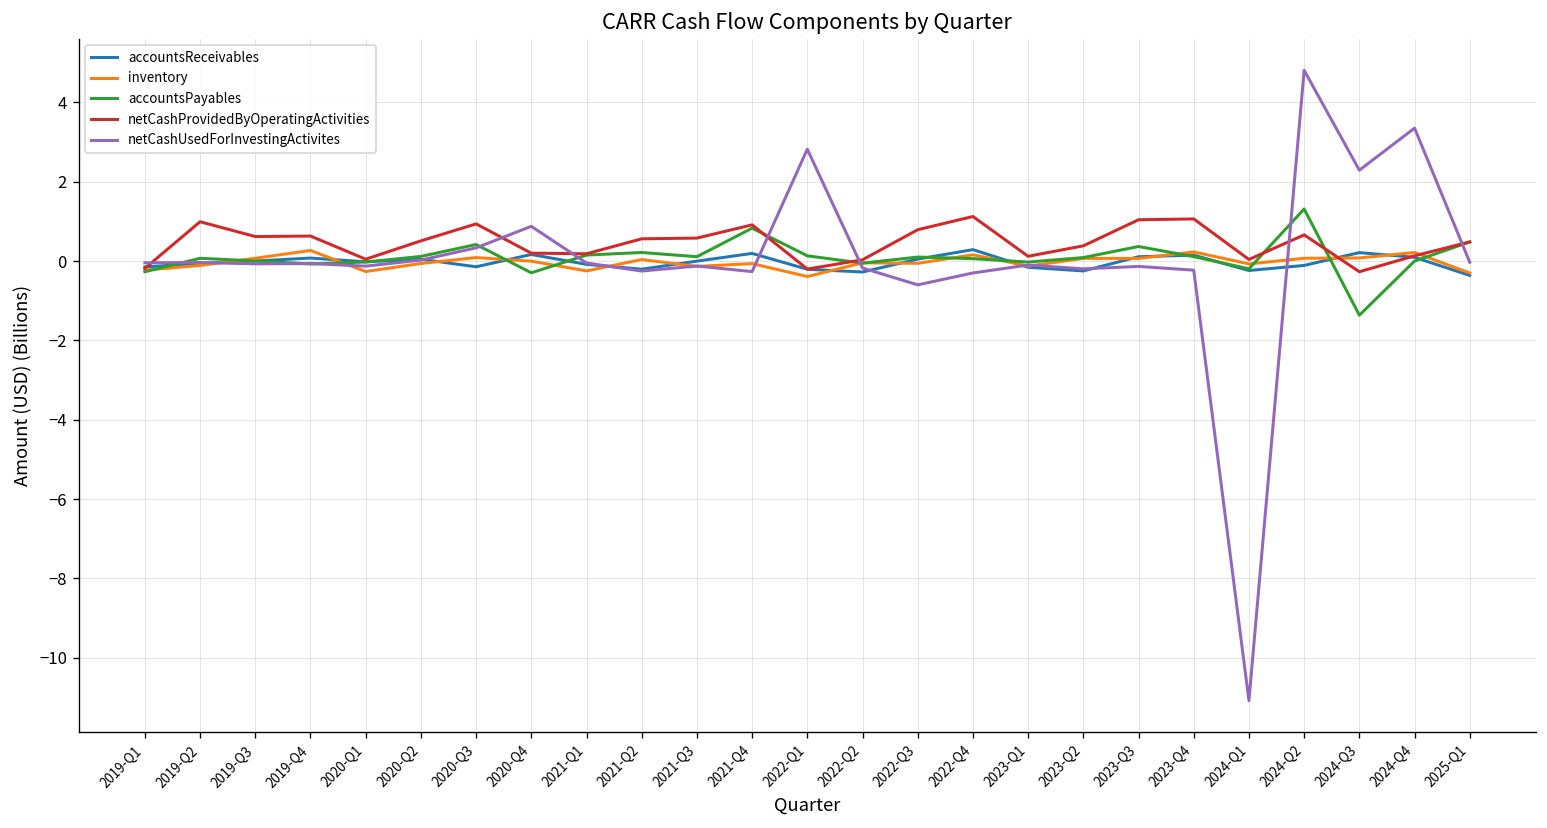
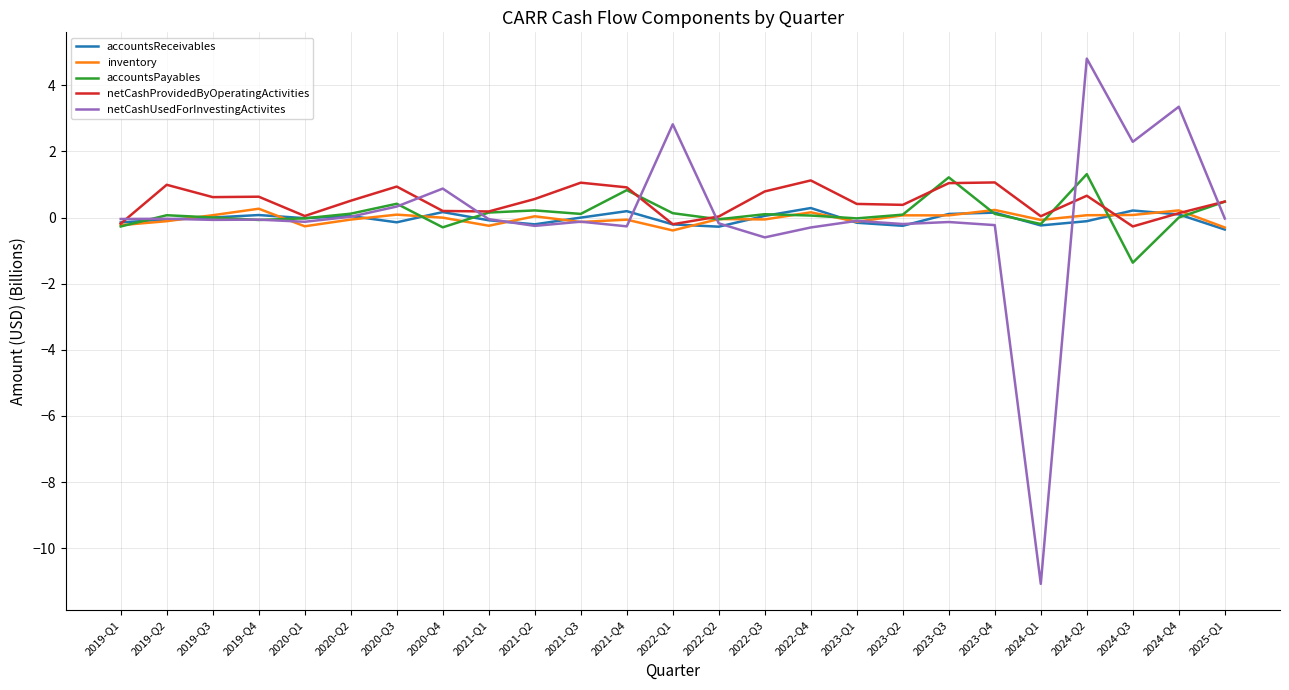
netCashProvidedByOperatingActivities, 2021-Q3: 0.6 -> 1.1
netCashProvidedByOperatingActivities, 2023-Q1: 0.1 -> 0.4
accountsPayables, 2023-Q3: 0.4 -> 1.2
